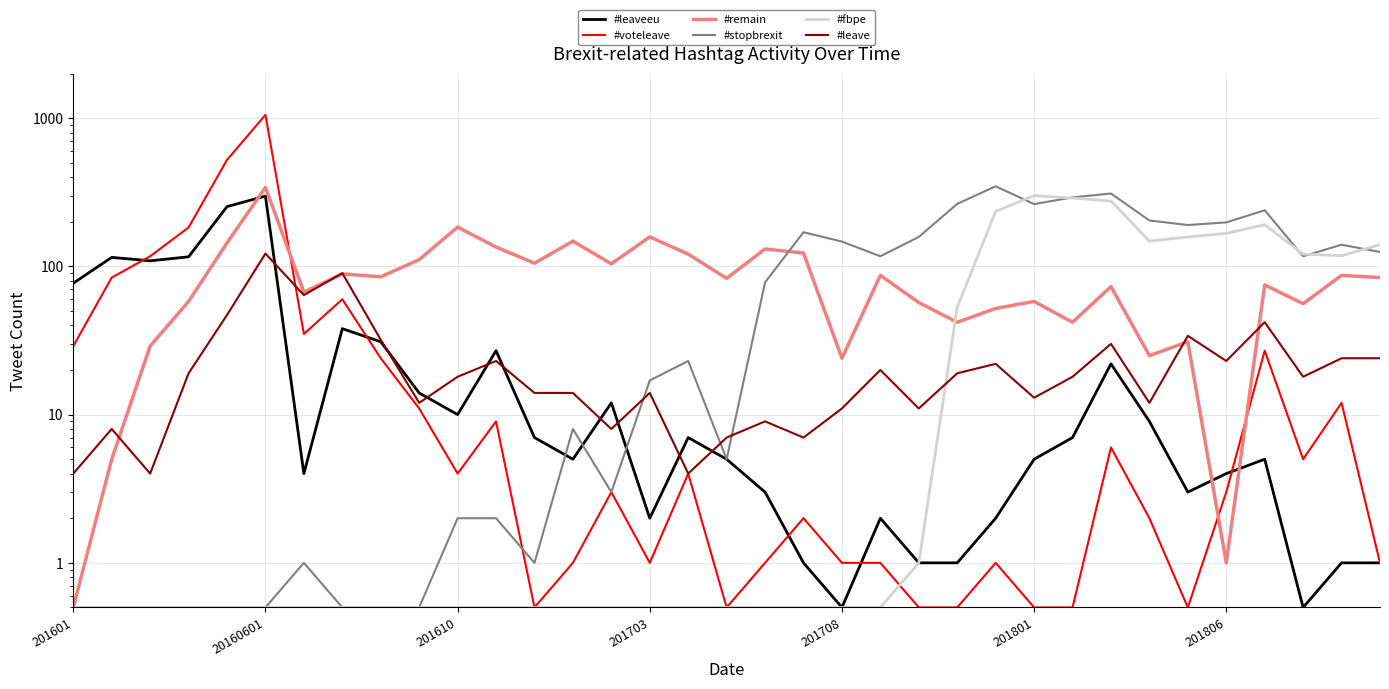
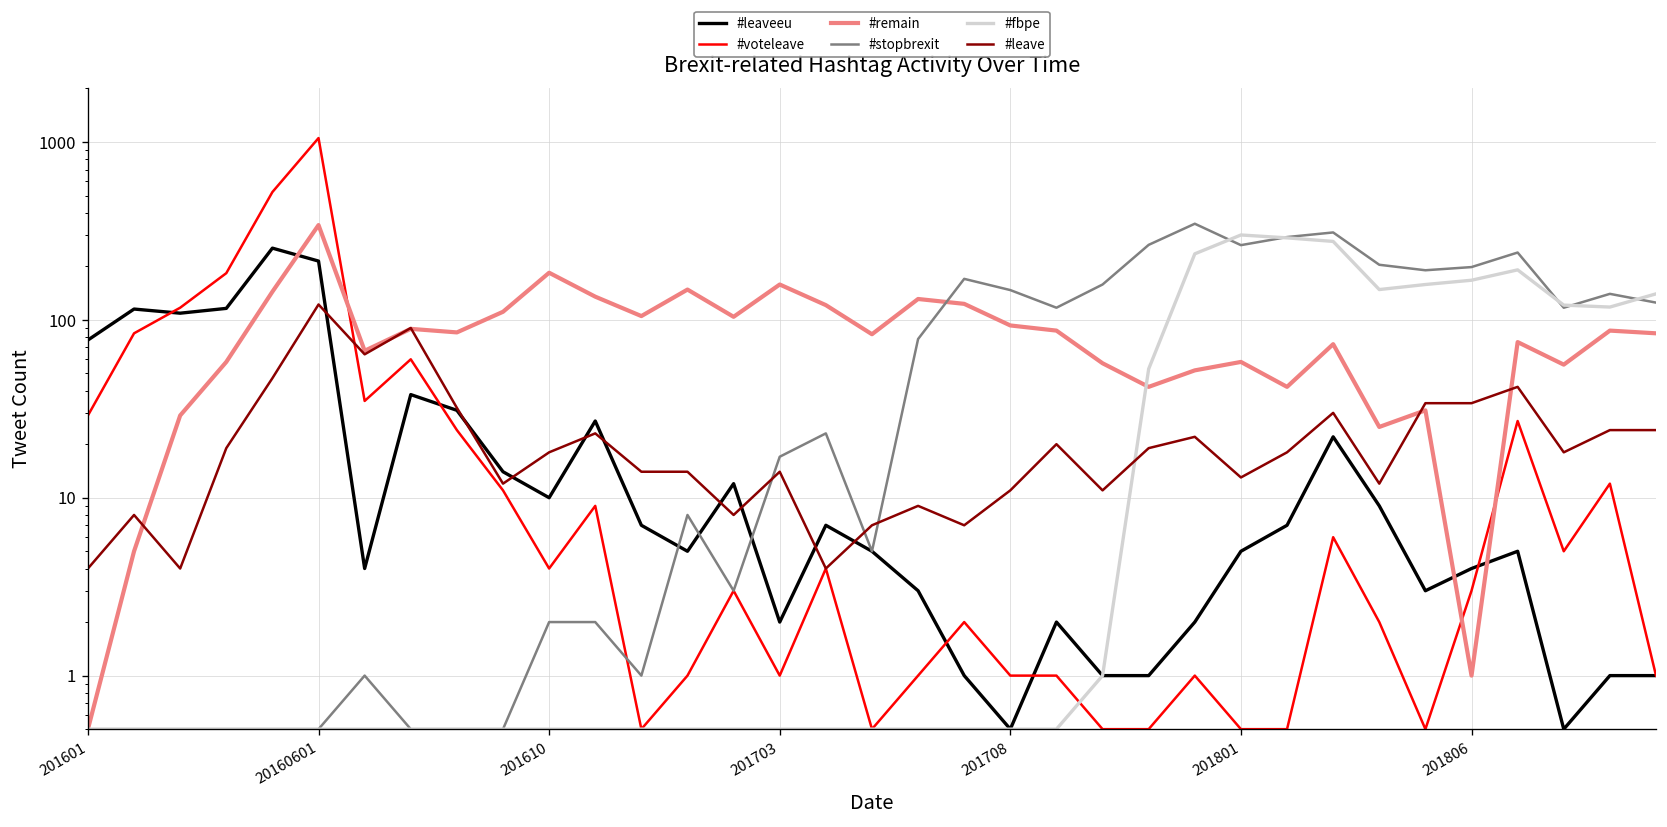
#leaveeu, 20160601: 300 -> 210
#remain, 201708: 24 -> 90
#leave, 201806: 23 -> 34
